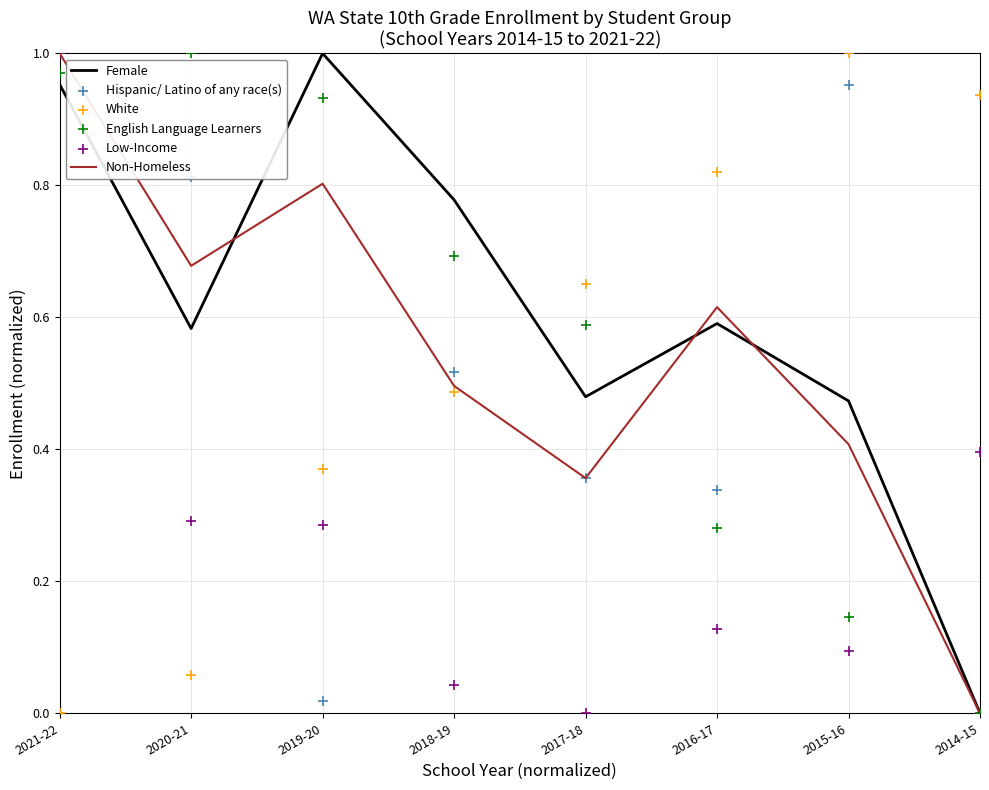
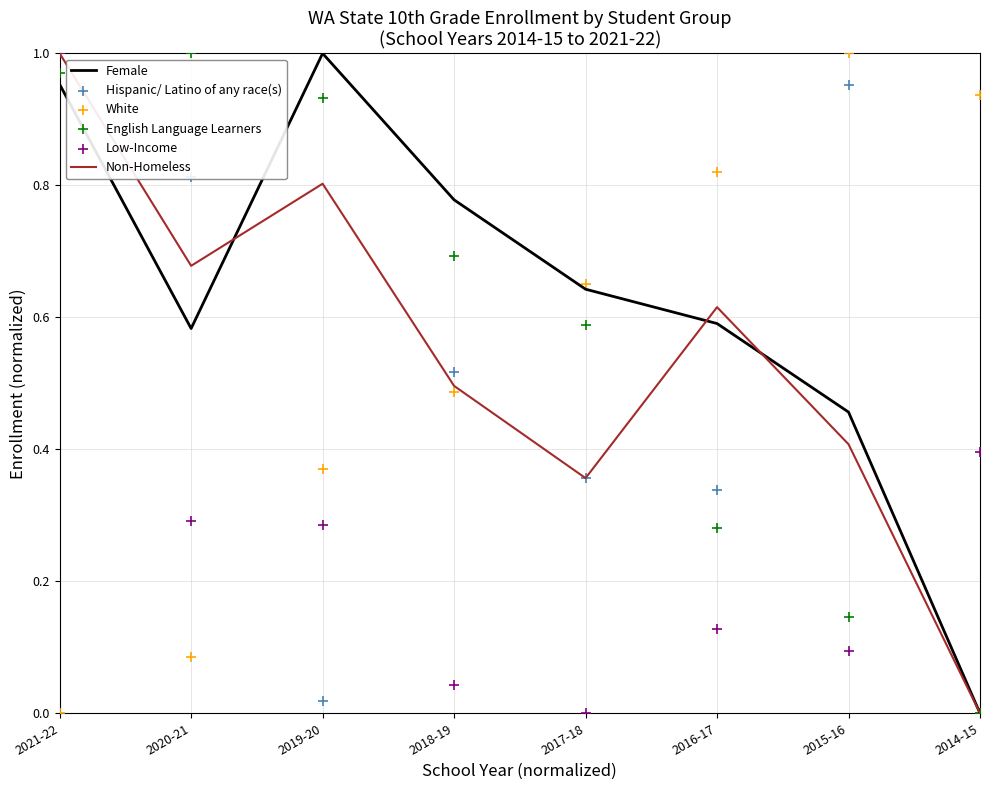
White, 2020-21: 0.06 -> 0.09
Female, 2017-18: 0.48 -> 0.64
Female, 2015-16: 0.47 -> 0.46
